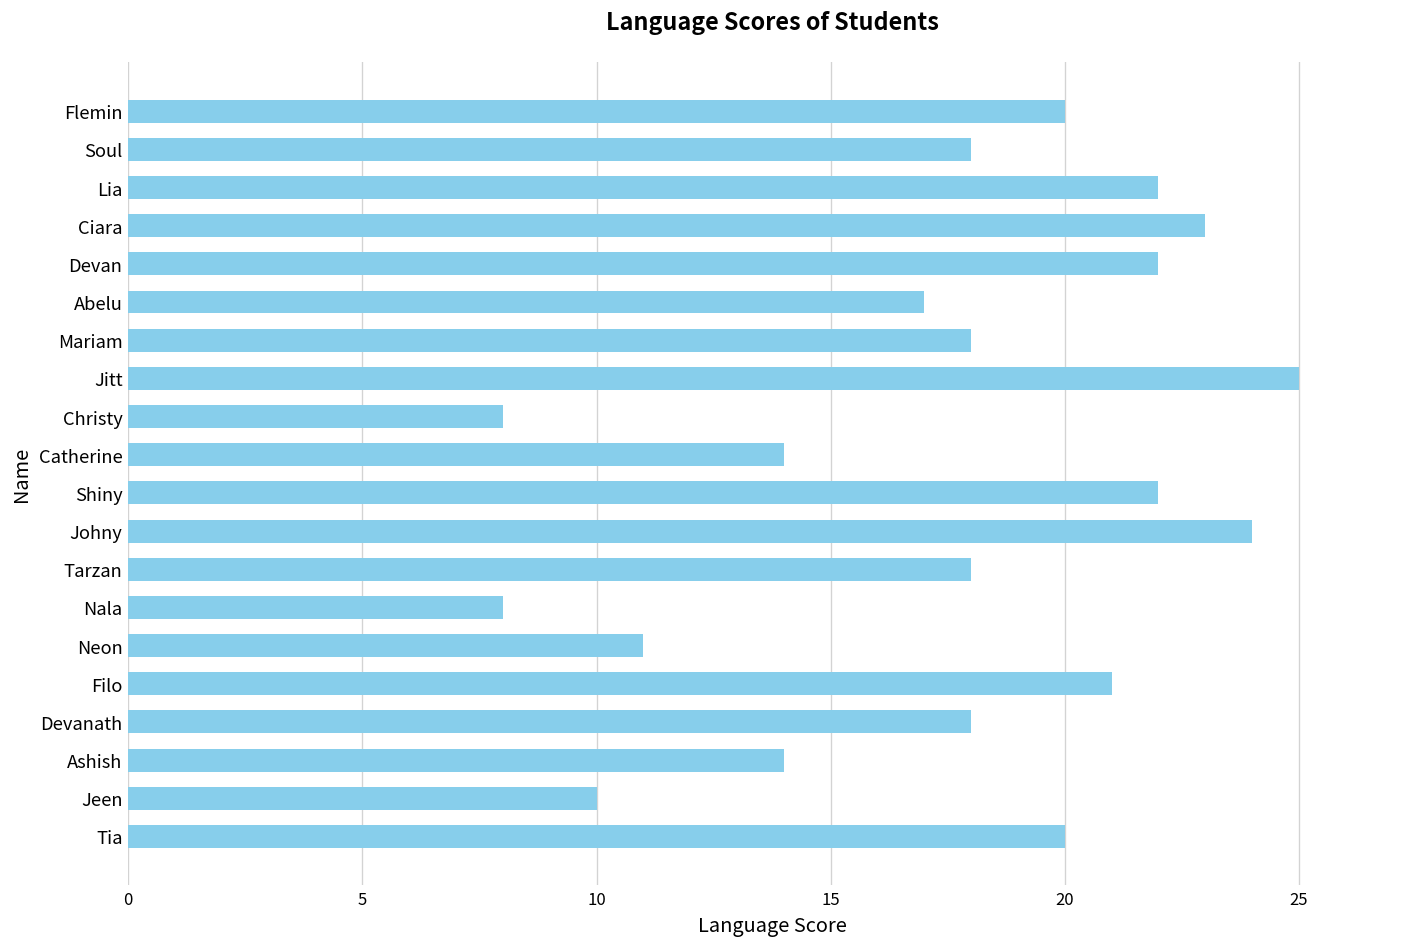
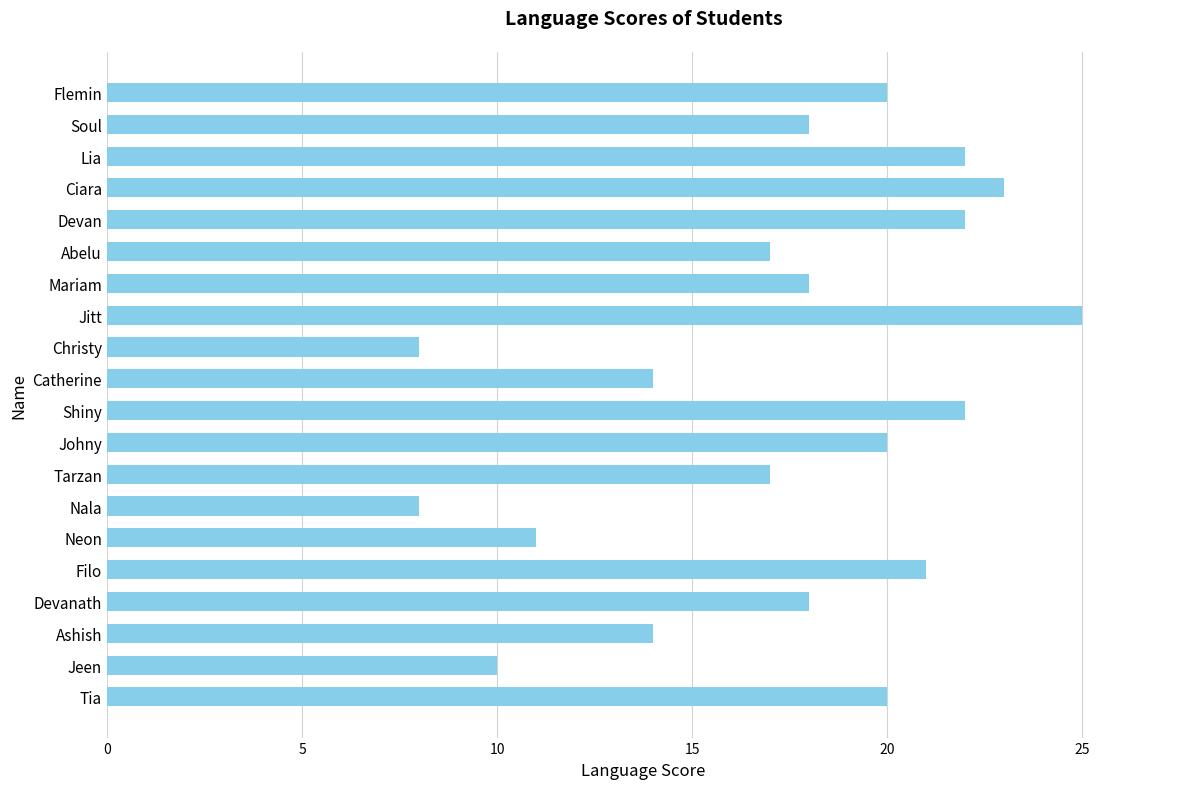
Johny: 24 -> 20
Tarzan: 18 -> 17
